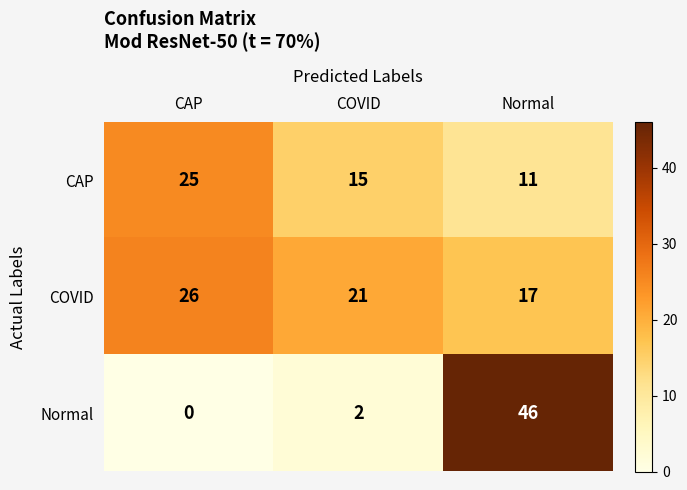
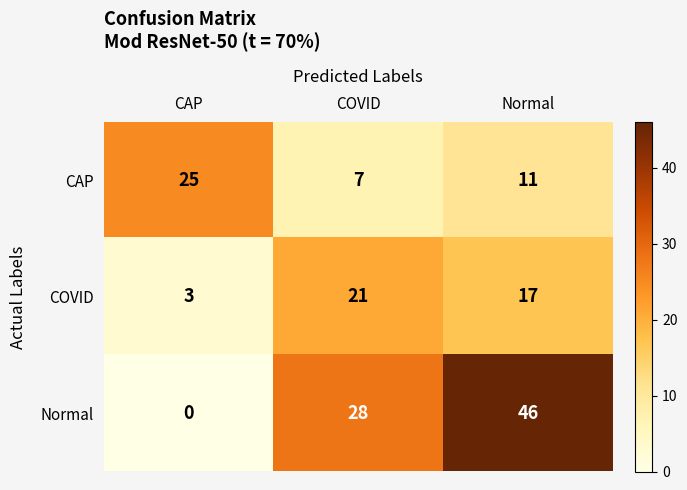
CAP, COVID: 15 -> 7
COVID, CAP: 26 -> 3
Normal, COVID: 2 -> 28
